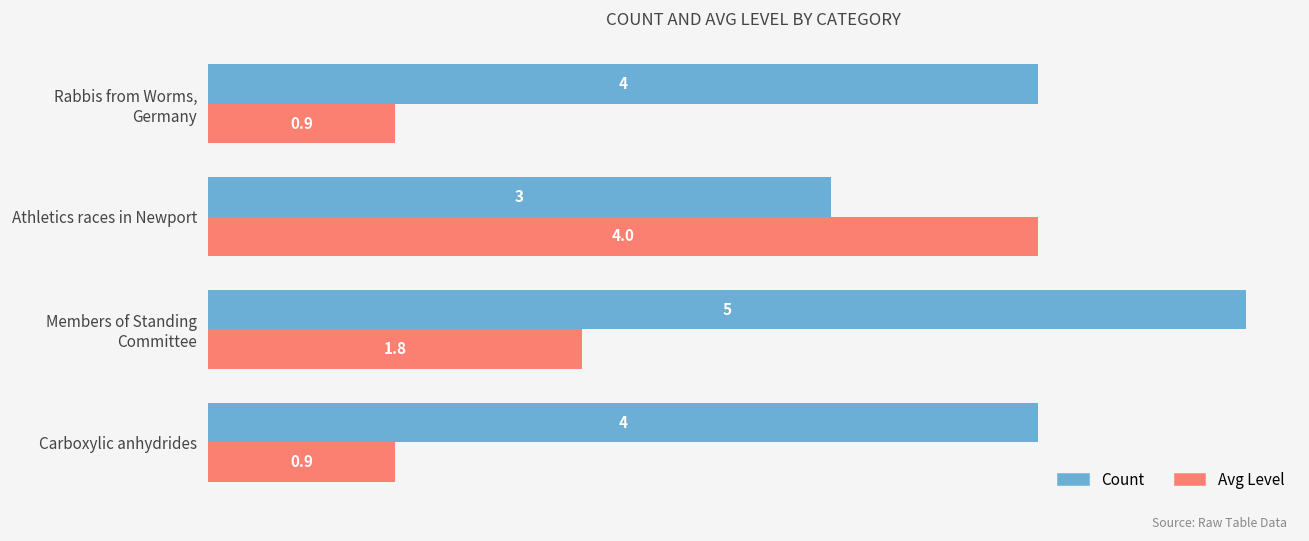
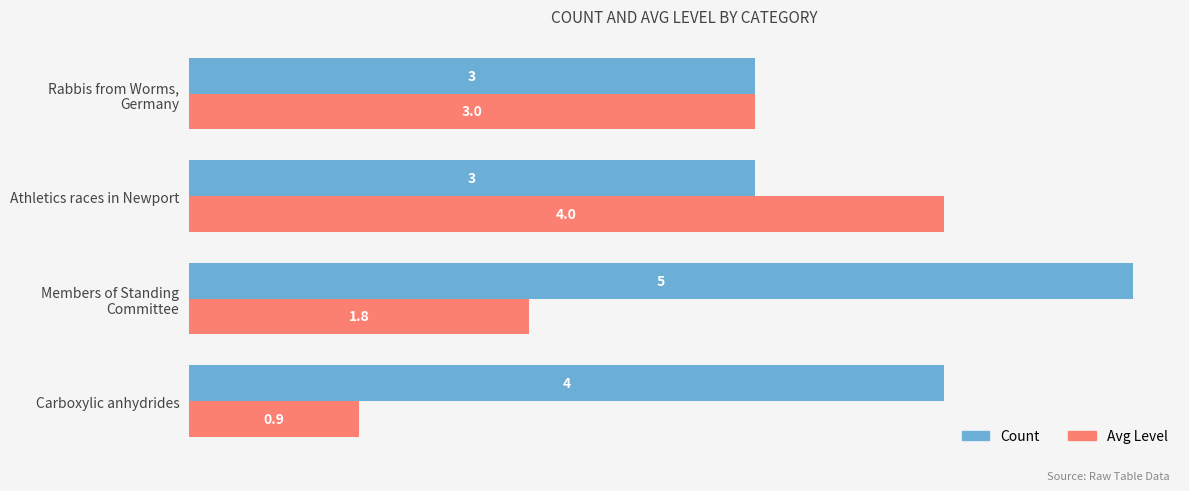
Count, Rabbis from Worms, Germany: 4 -> 3
Avg Level, Rabbis from Worms, Germany: 0.9 -> 3.0
